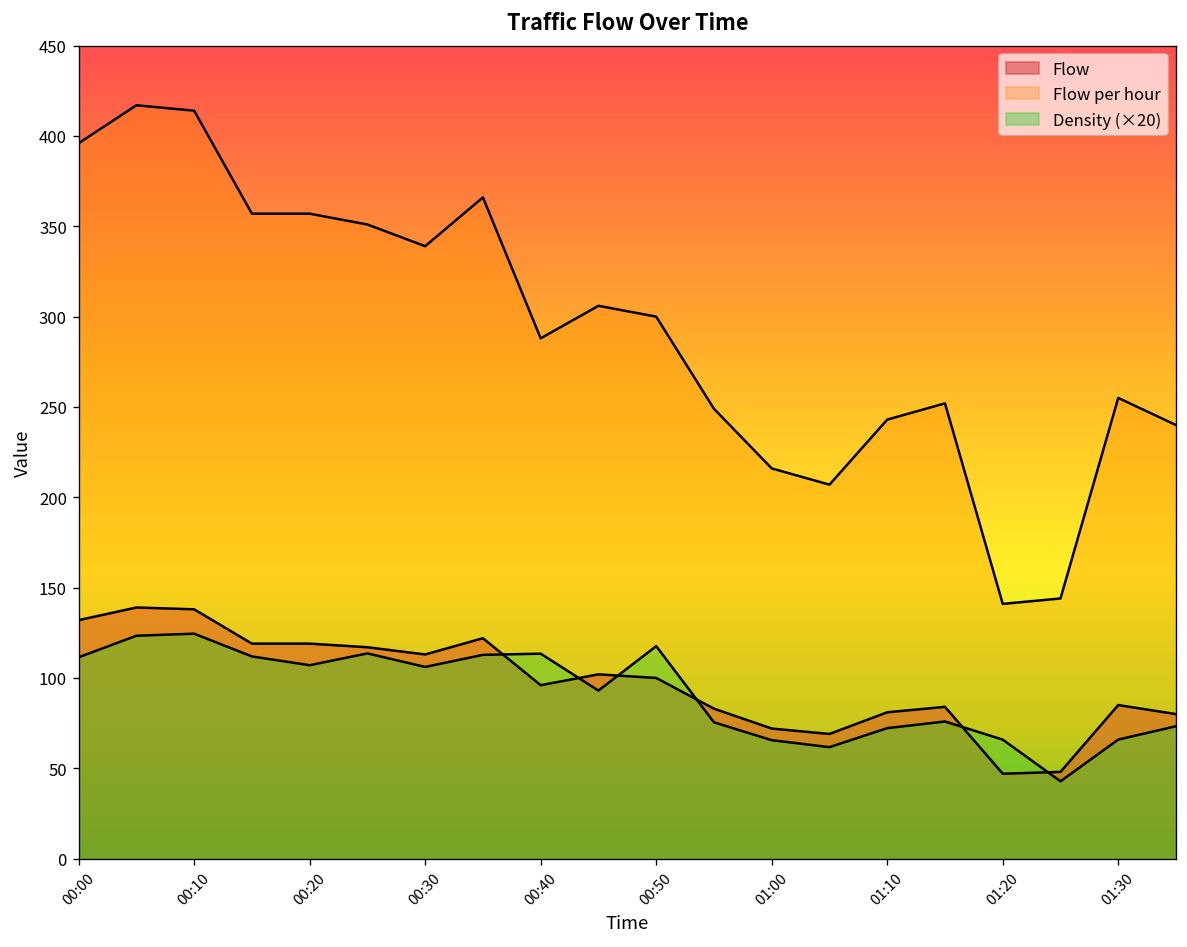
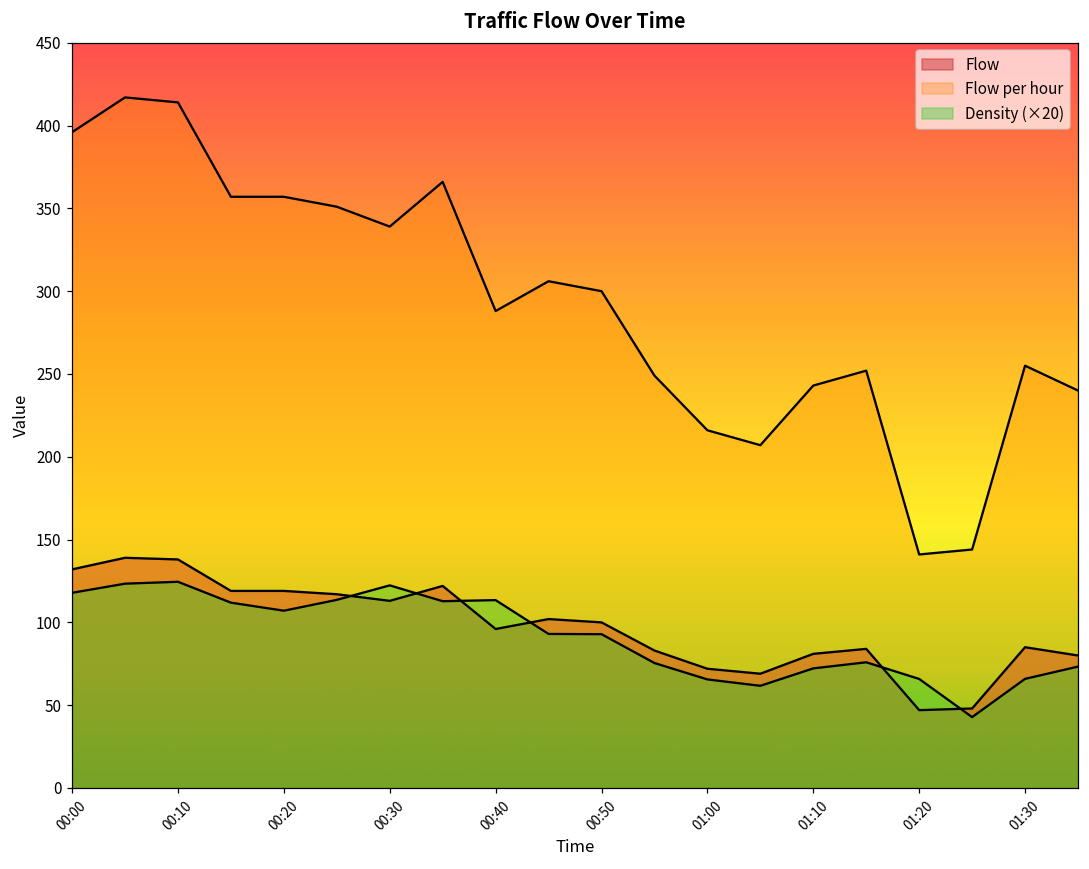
Density (×20), 00:00: 111 -> 118
Density (×20), 00:30: 106 -> 122
Density (×20), 00:50: 118 -> 93
